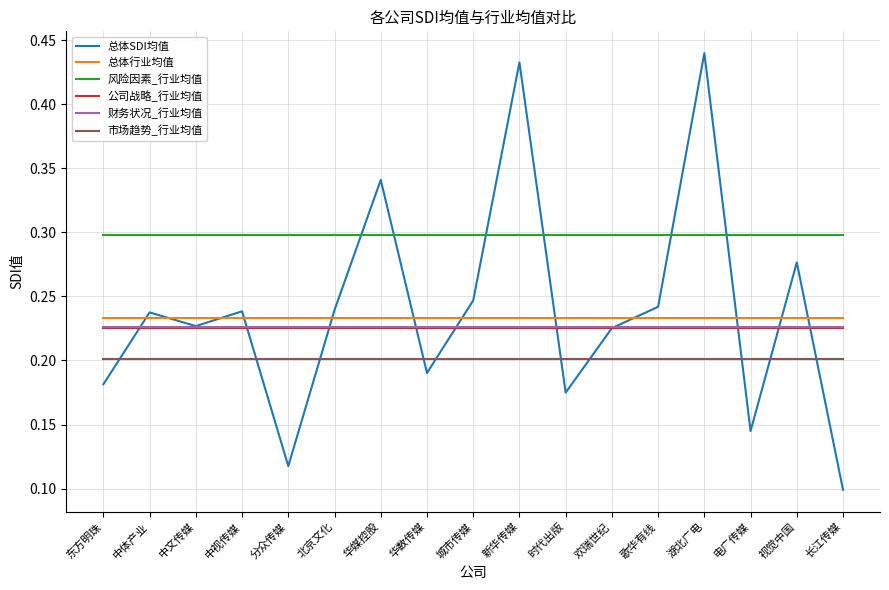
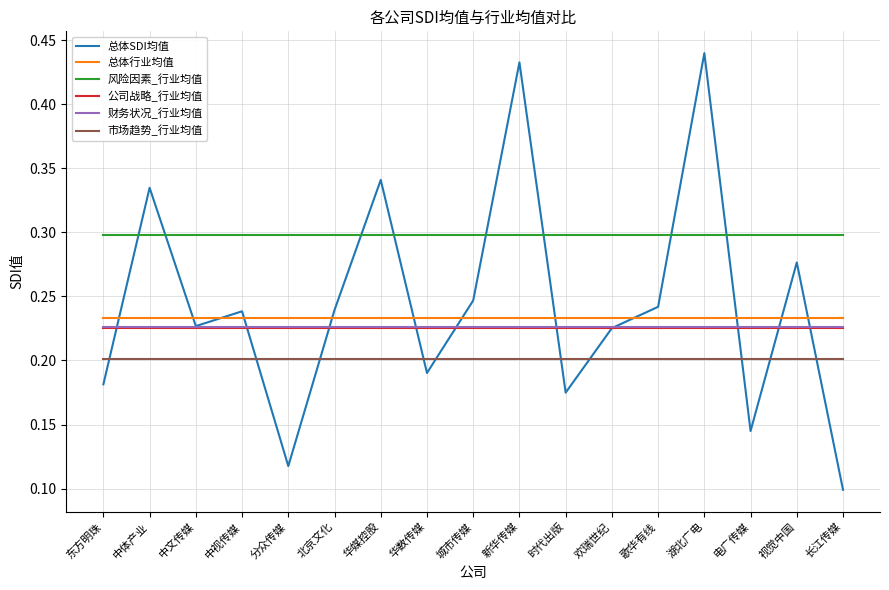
总体SDI均值, 中体产业: 0.238 -> 0.335
